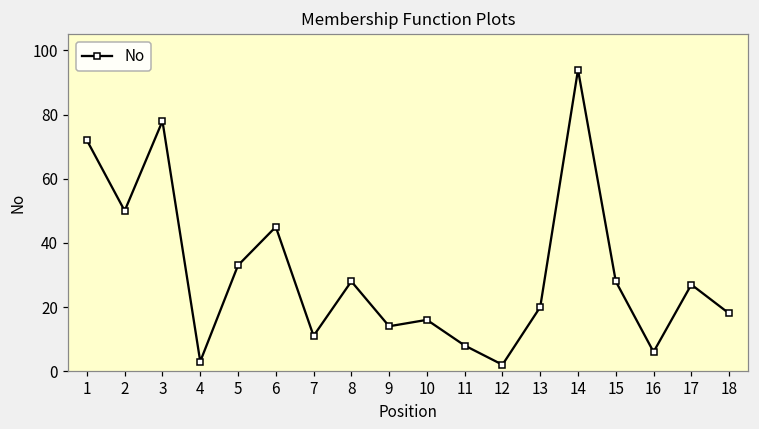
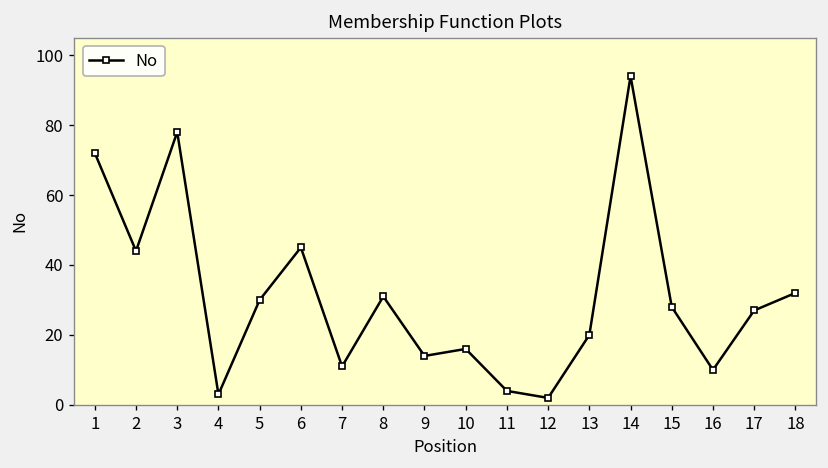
2: 50 -> 44
5: 33 -> 30
8: 28 -> 31
11: 8 -> 4
16: 6 -> 10
18: 18 -> 32
